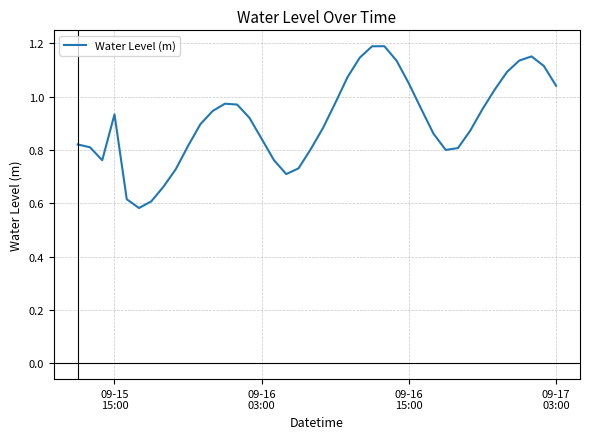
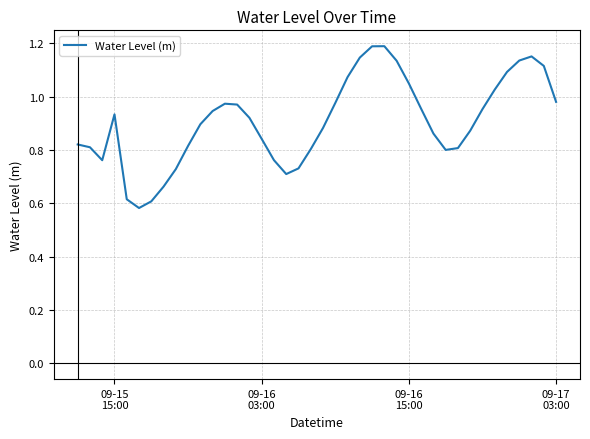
09-17 03:00: 1.04 -> 0.98
